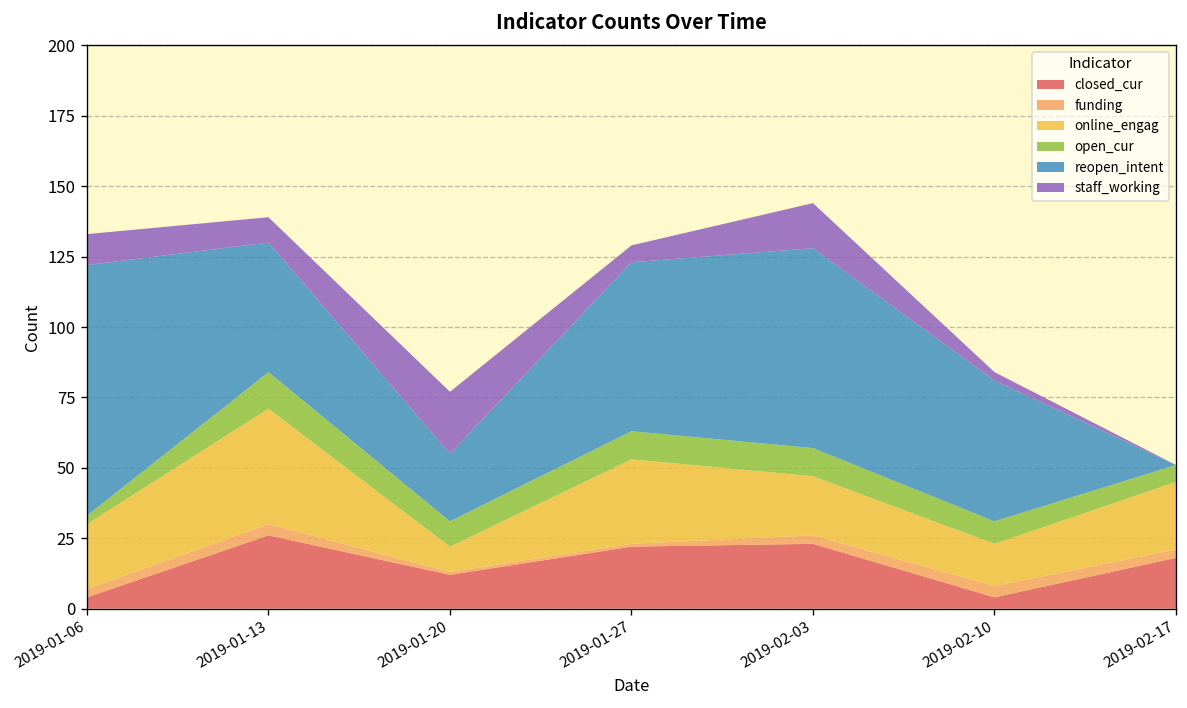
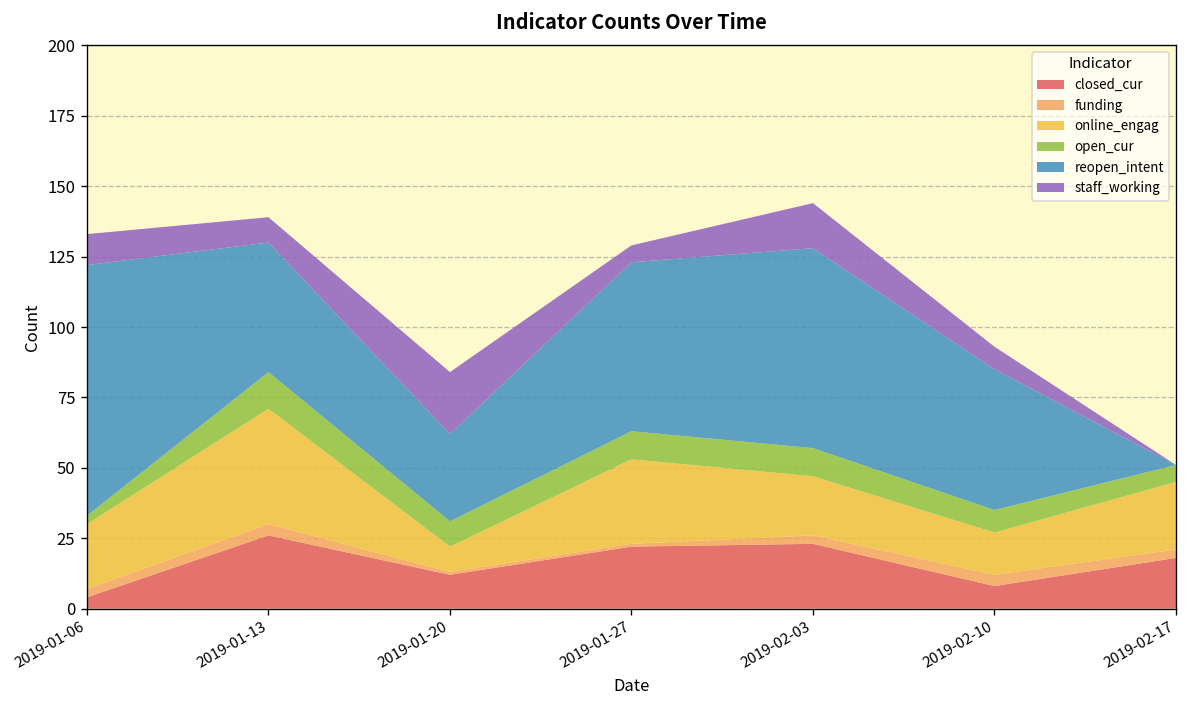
reopen_intent, 2019-01-20: 24 -> 31
closed_cur, 2019-02-10: 4 -> 8
staff_working, 2019-02-10: 3 -> 8
